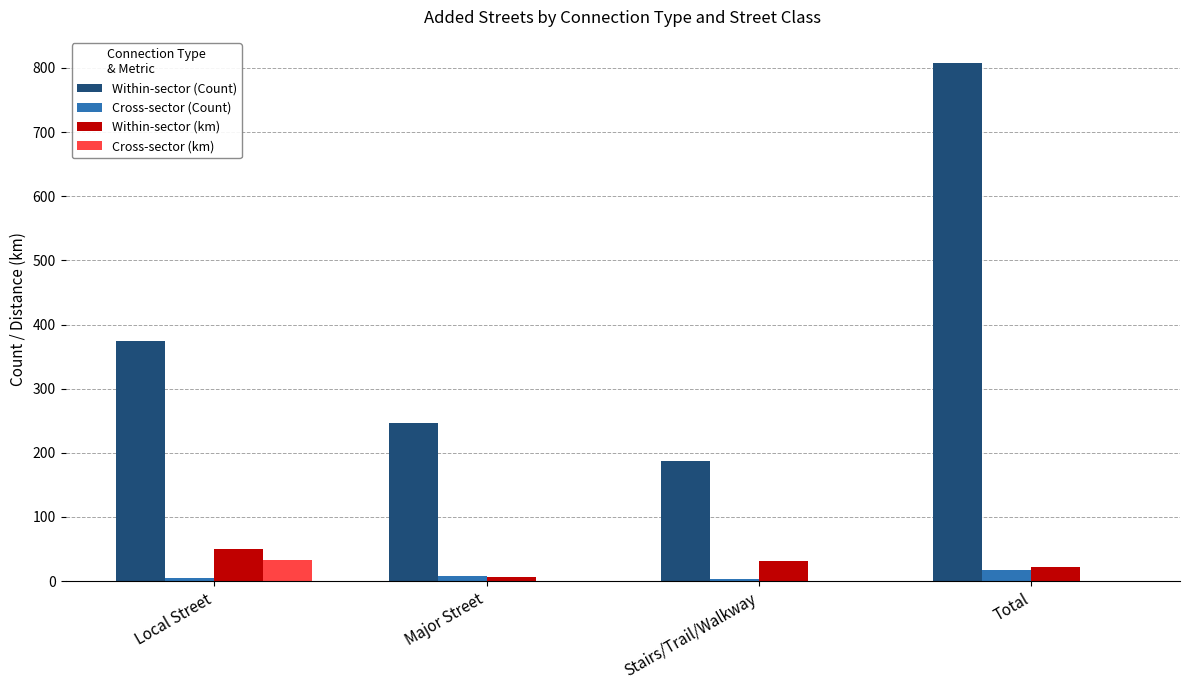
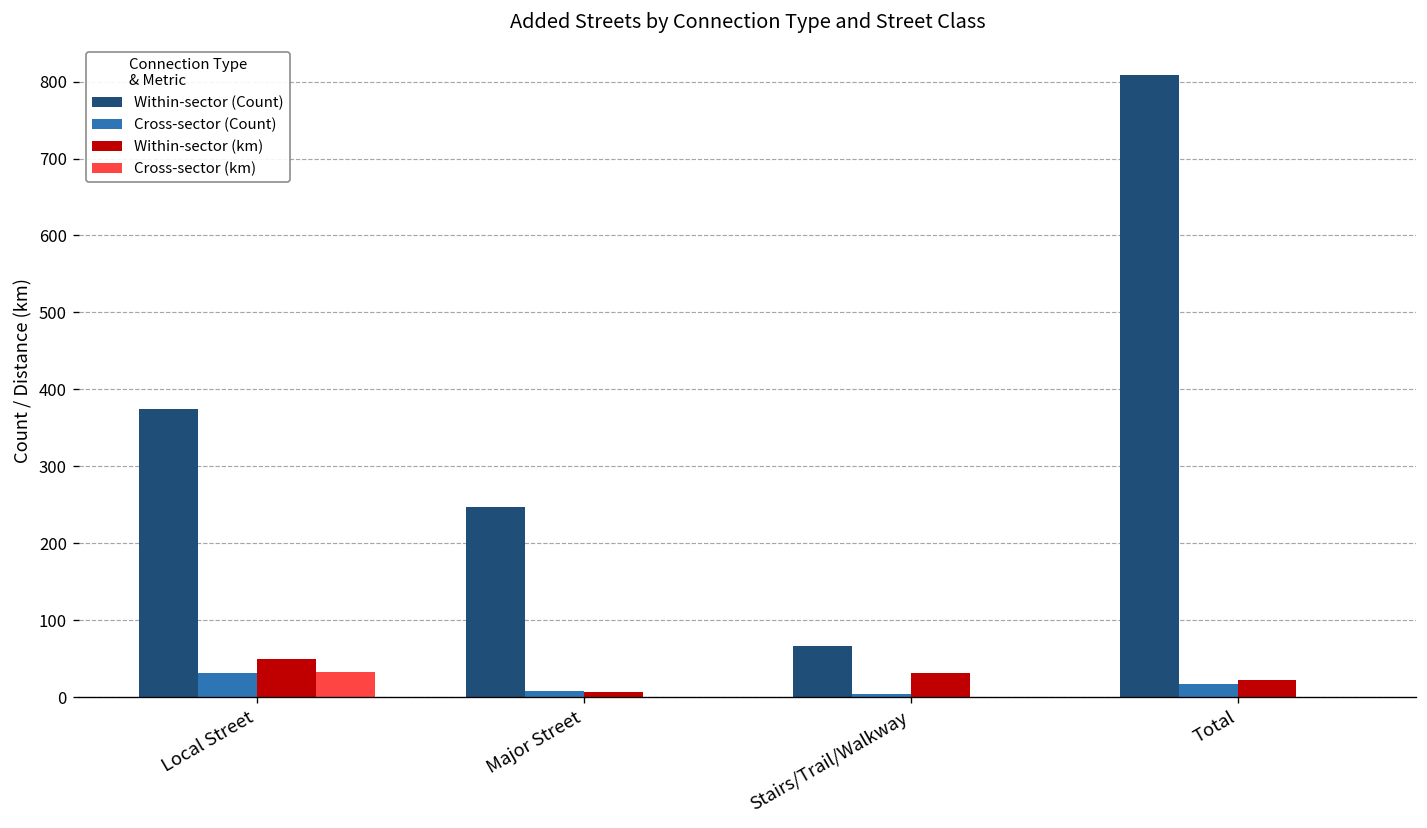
Cross-sector (Count), Local Street: 10 -> 30
Within-sector (Count), Stairs/Trail/Walkway: 190 -> 70
